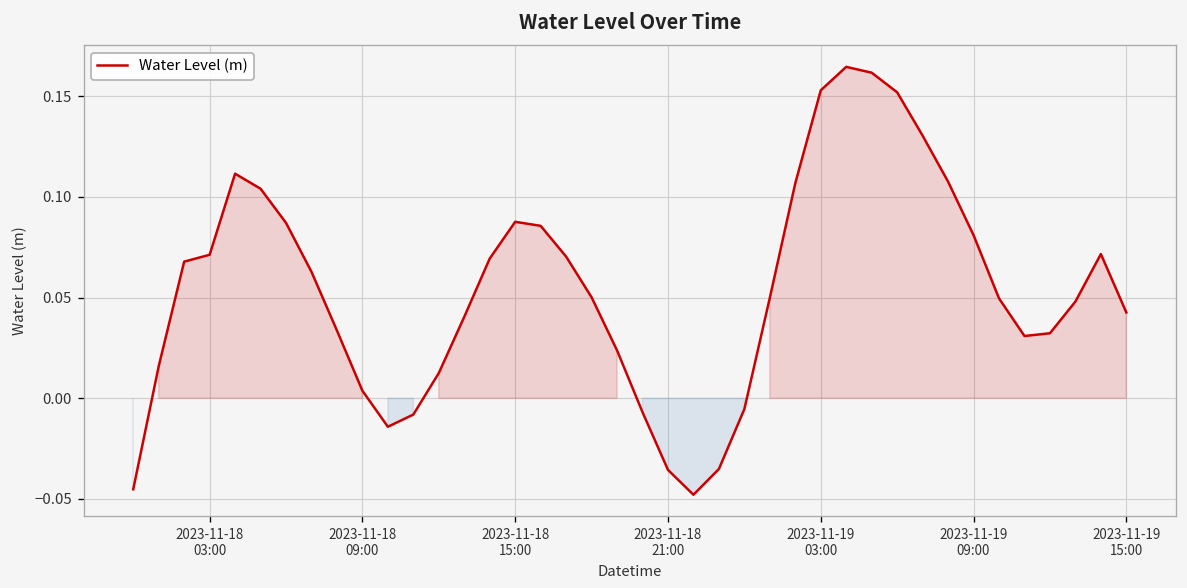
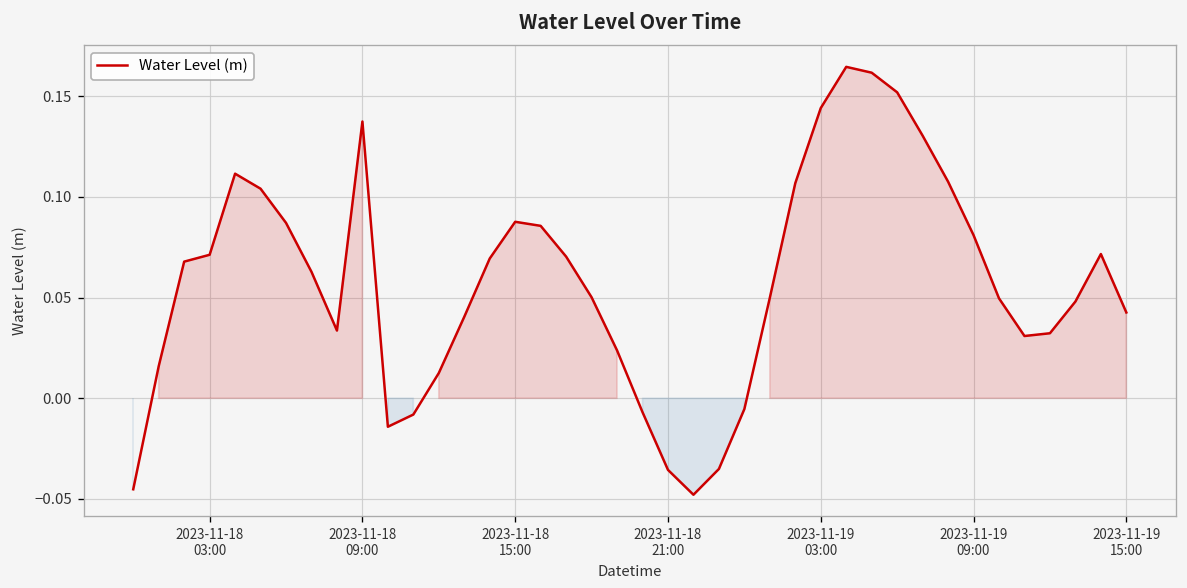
2023-11-18 09:00: 0.004 -> 0.137
2023-11-19 03:00: 0.153 -> 0.144
